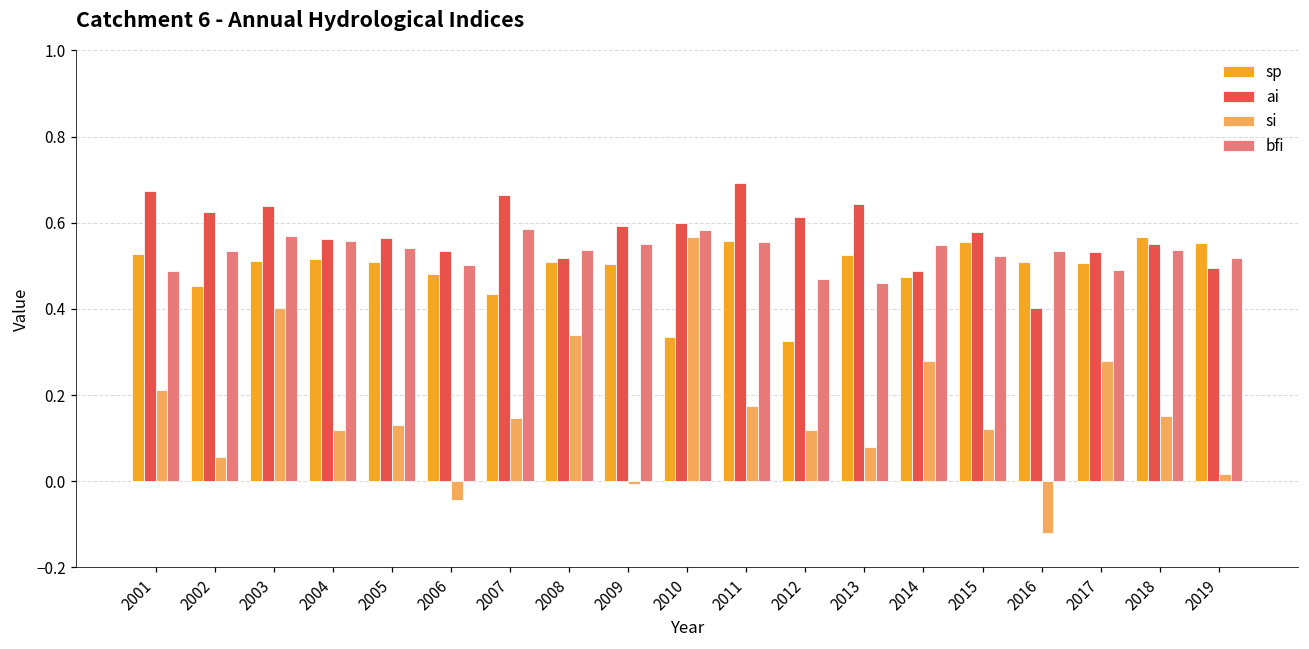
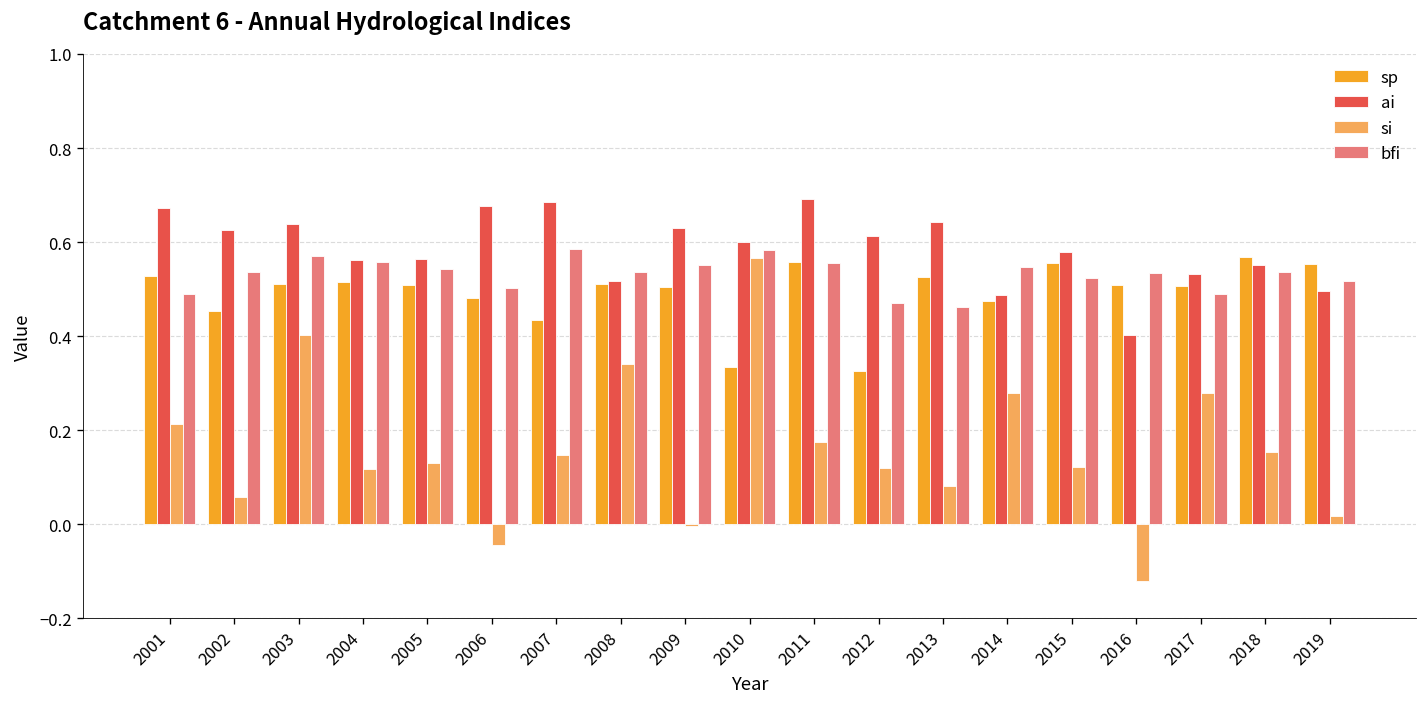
ai, 2006: 0.53 -> 0.68
ai, 2007: 0.66 -> 0.69
ai, 2009: 0.59 -> 0.63
